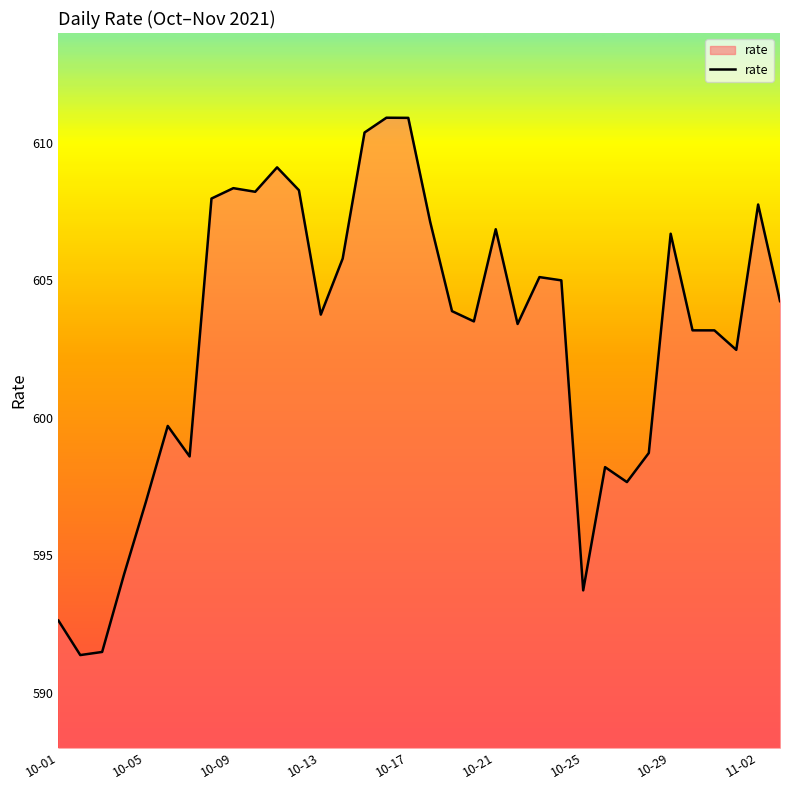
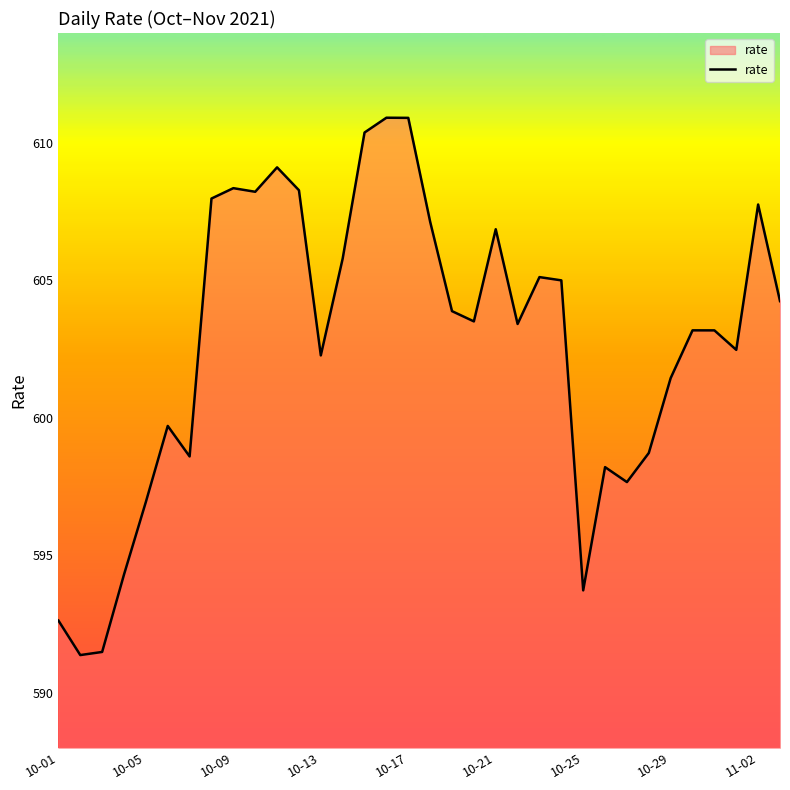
10-13: 603.8 -> 602.3
10-29: 606.7 -> 601.4
